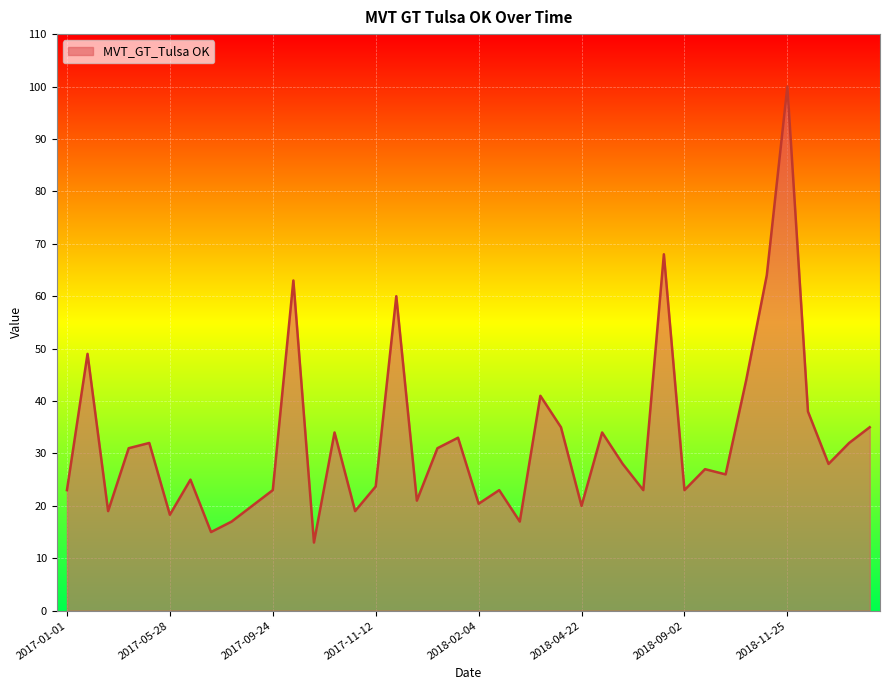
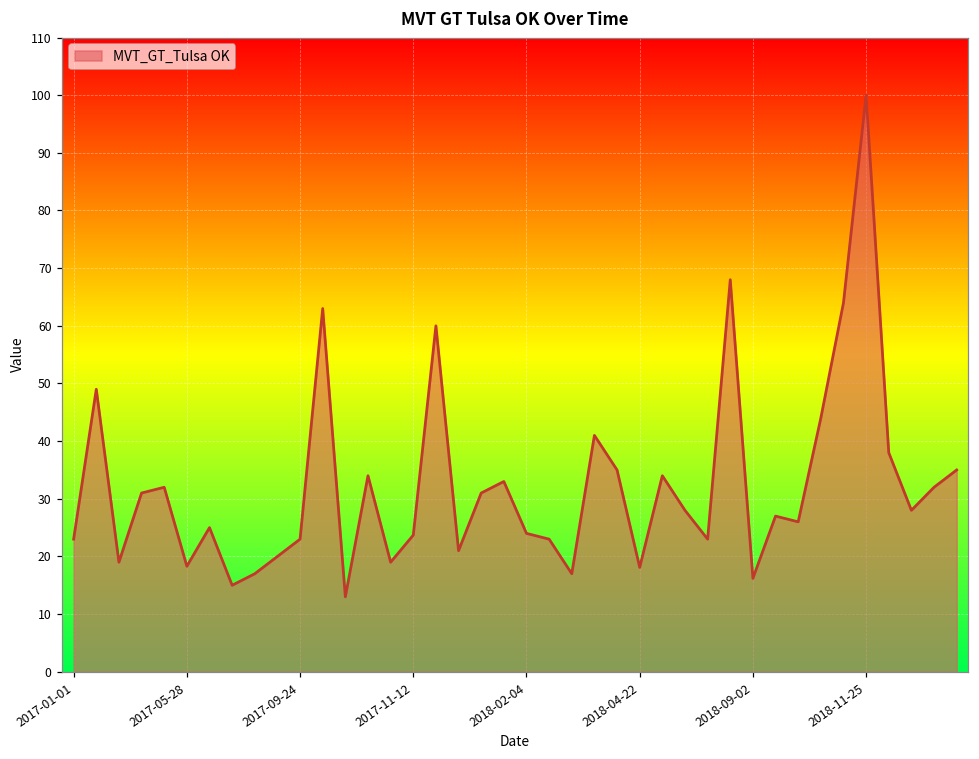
2018-02-04: 20 -> 24
2018-04-22: 20 -> 18
2018-09-02: 23 -> 16
